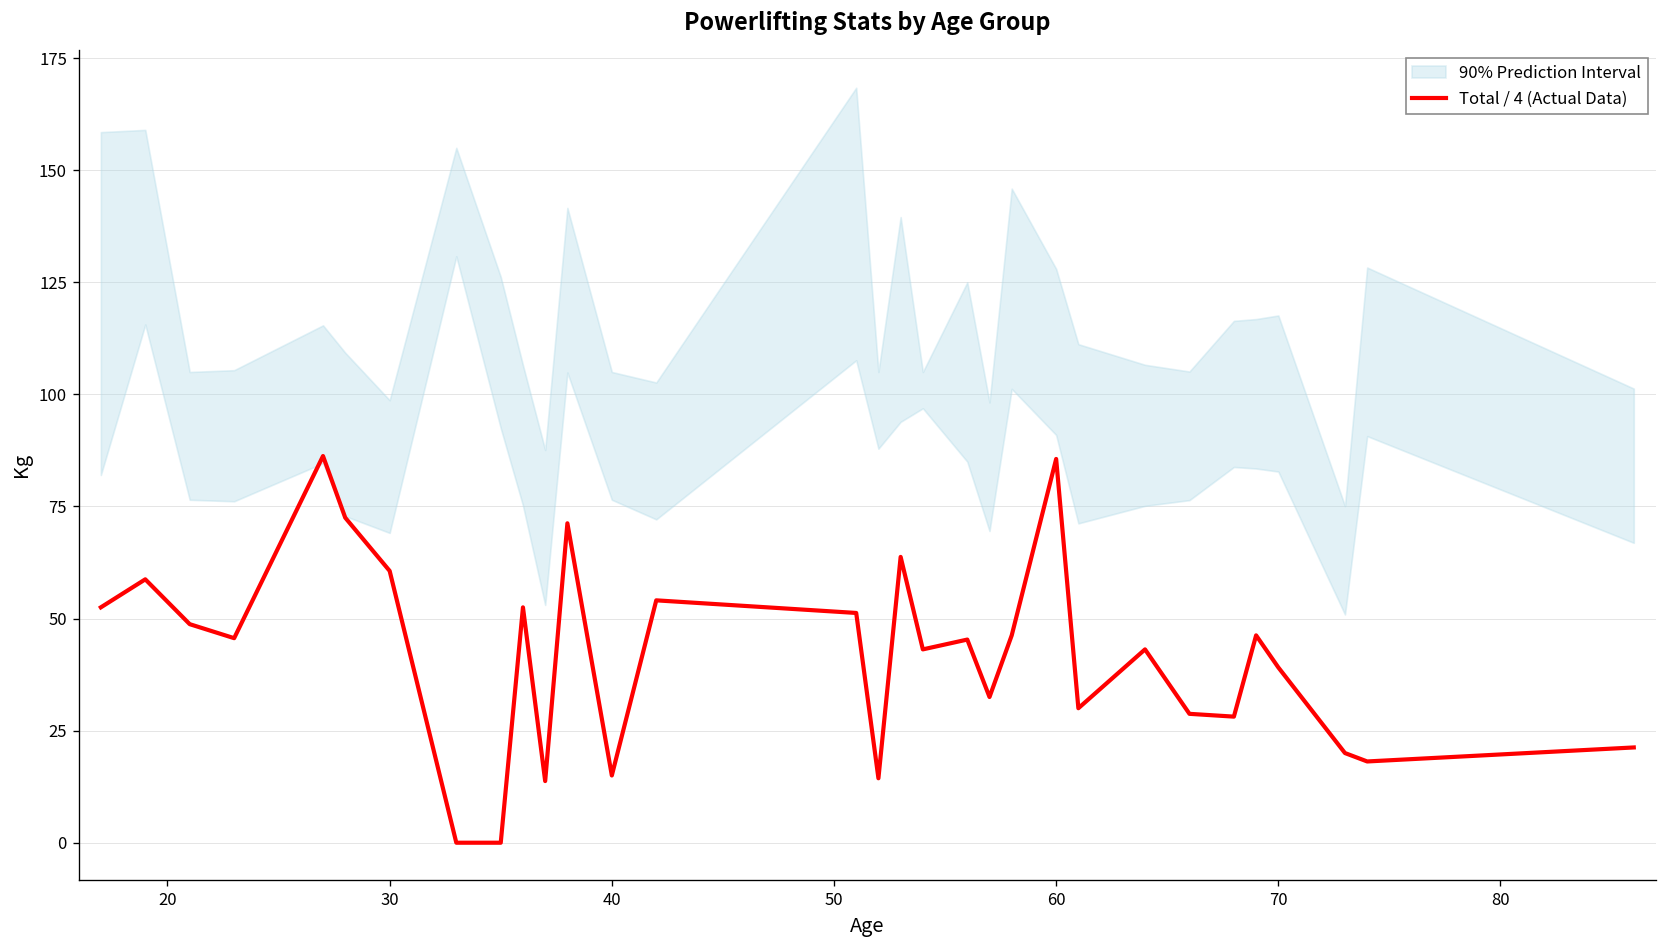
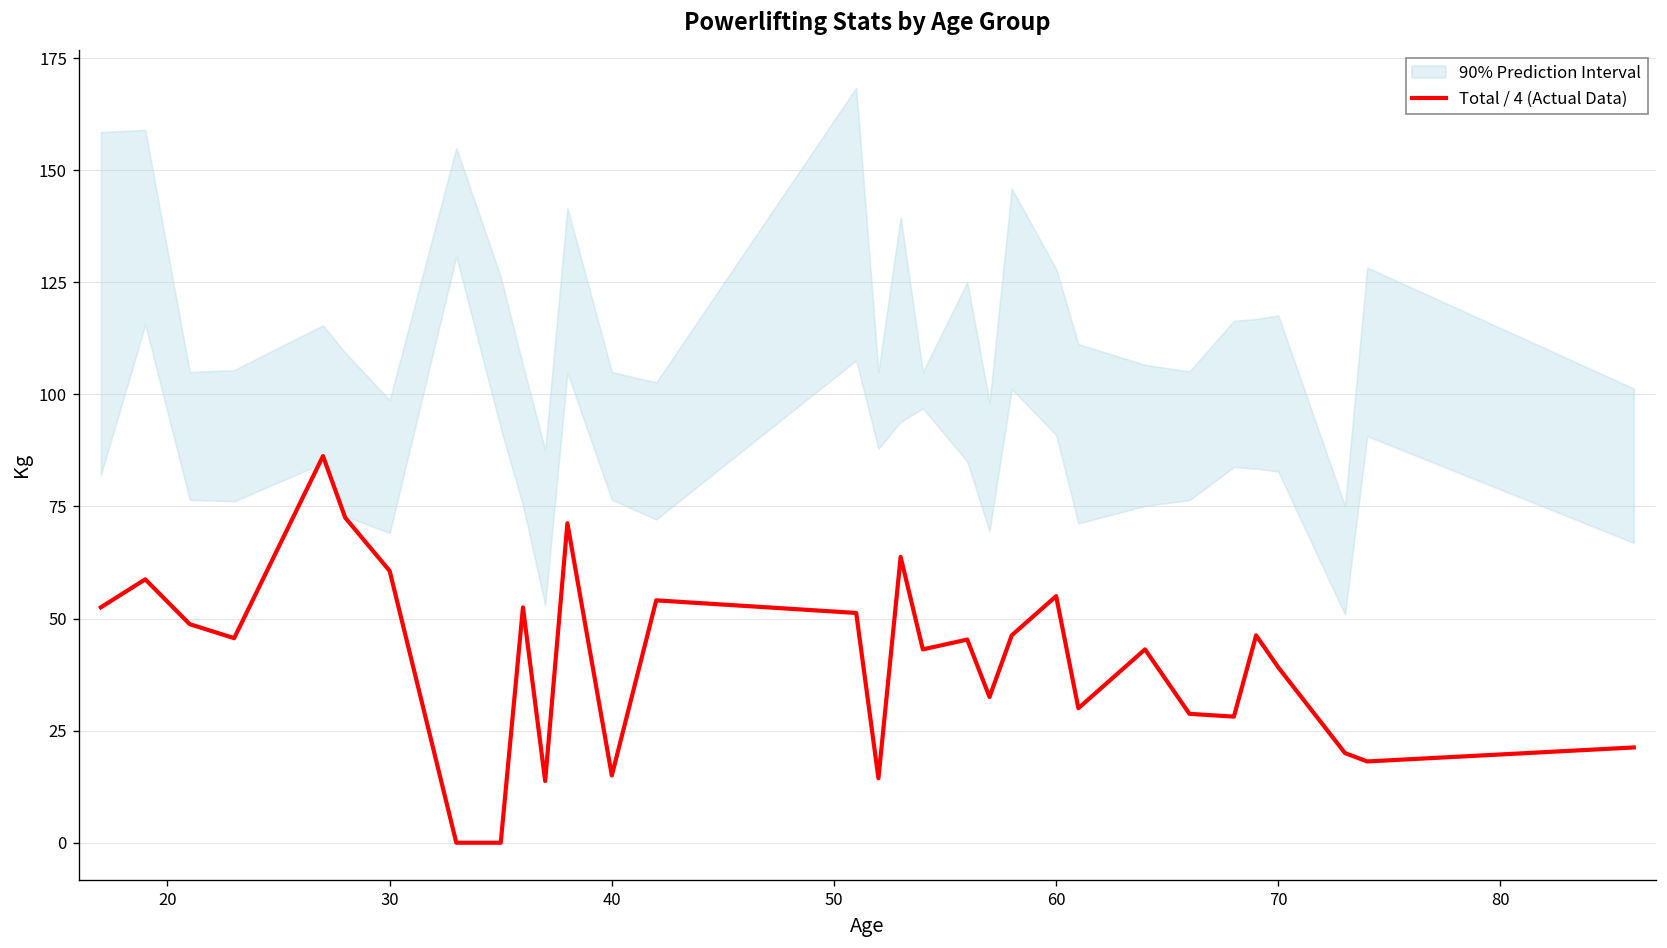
Total / 4 (Actual Data), 60: 86 -> 55
